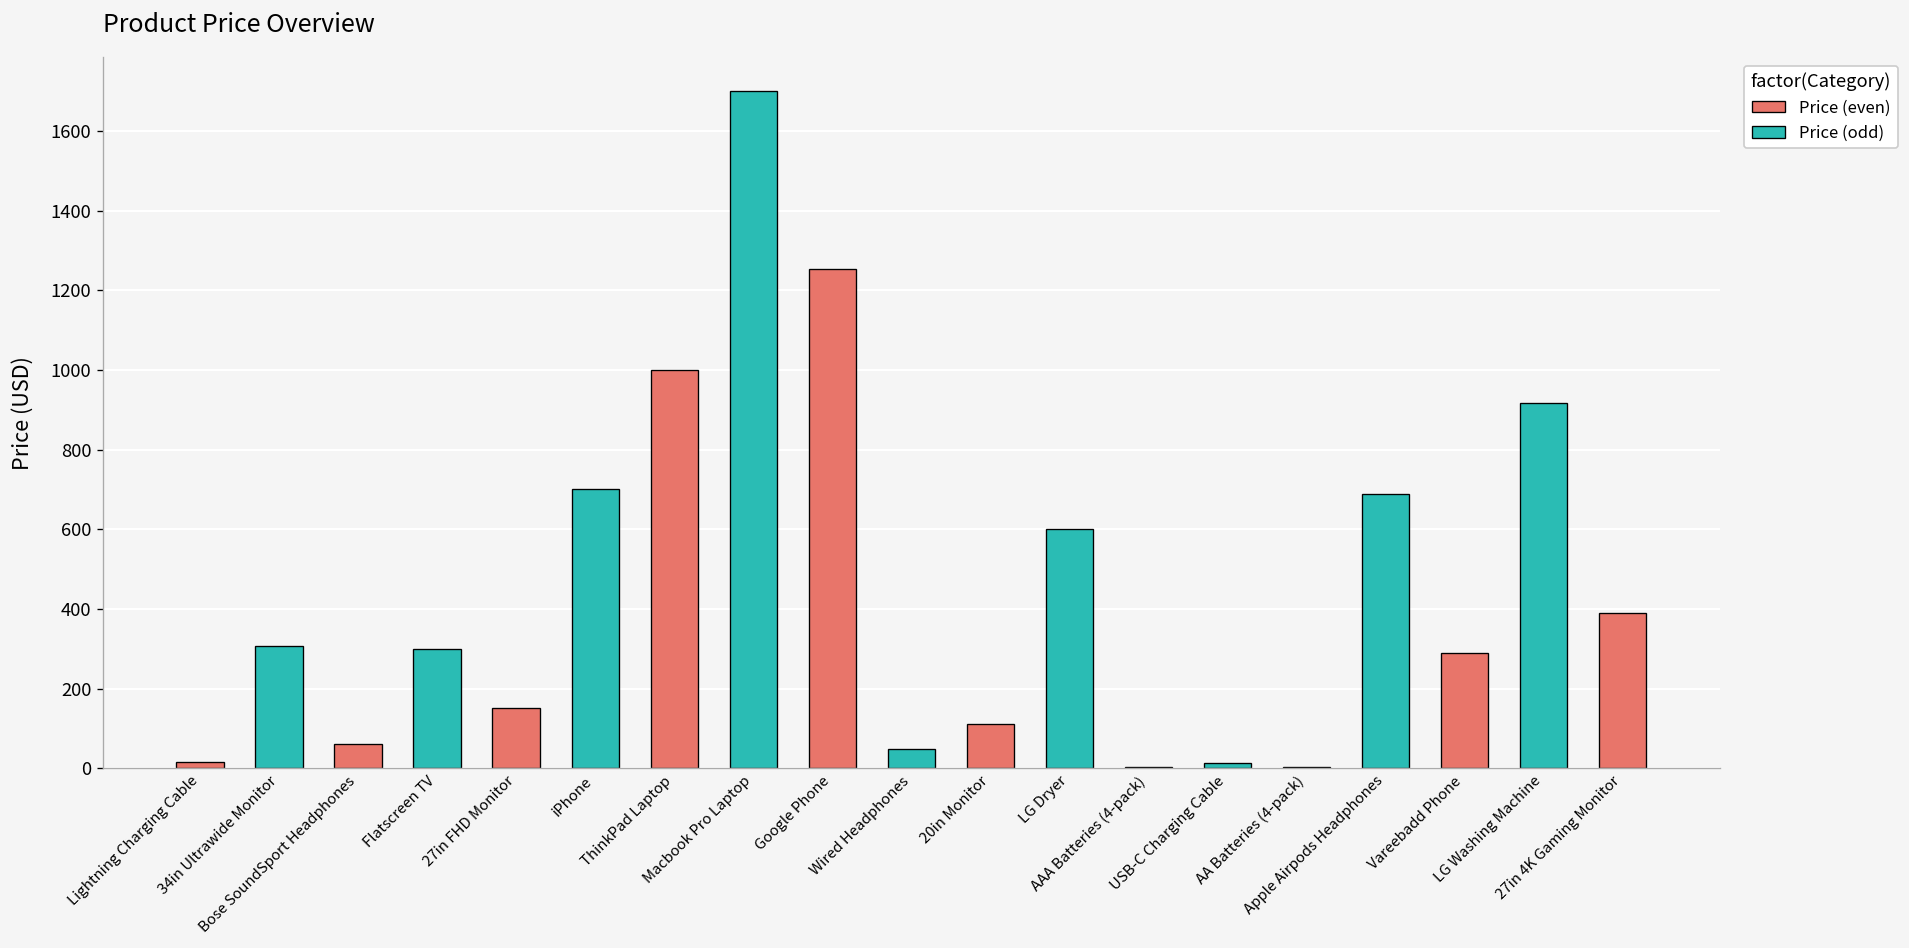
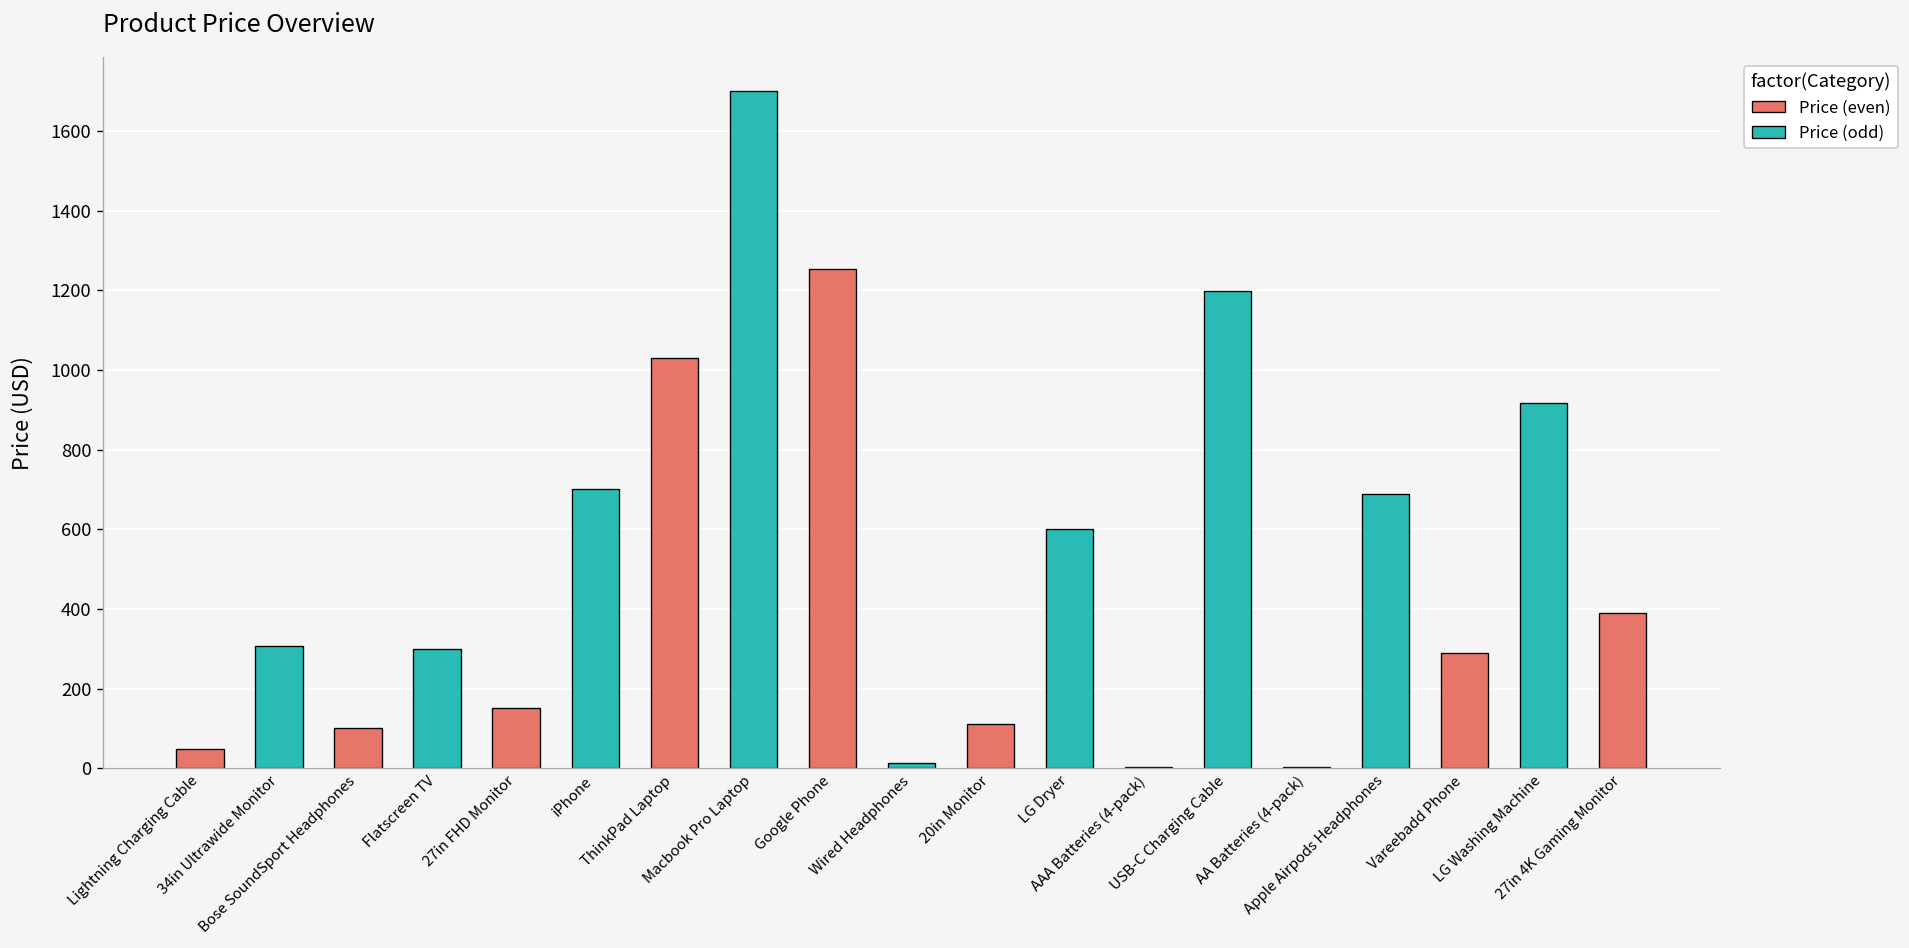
Lightning Charging Cable: 10 -> 50
Bose SoundSport Headphones: 60 -> 100
ThinkPad Laptop: 1000 -> 1030
Wired Headphones: 50 -> 10
USB-C Charging Cable: 10 -> 1200
